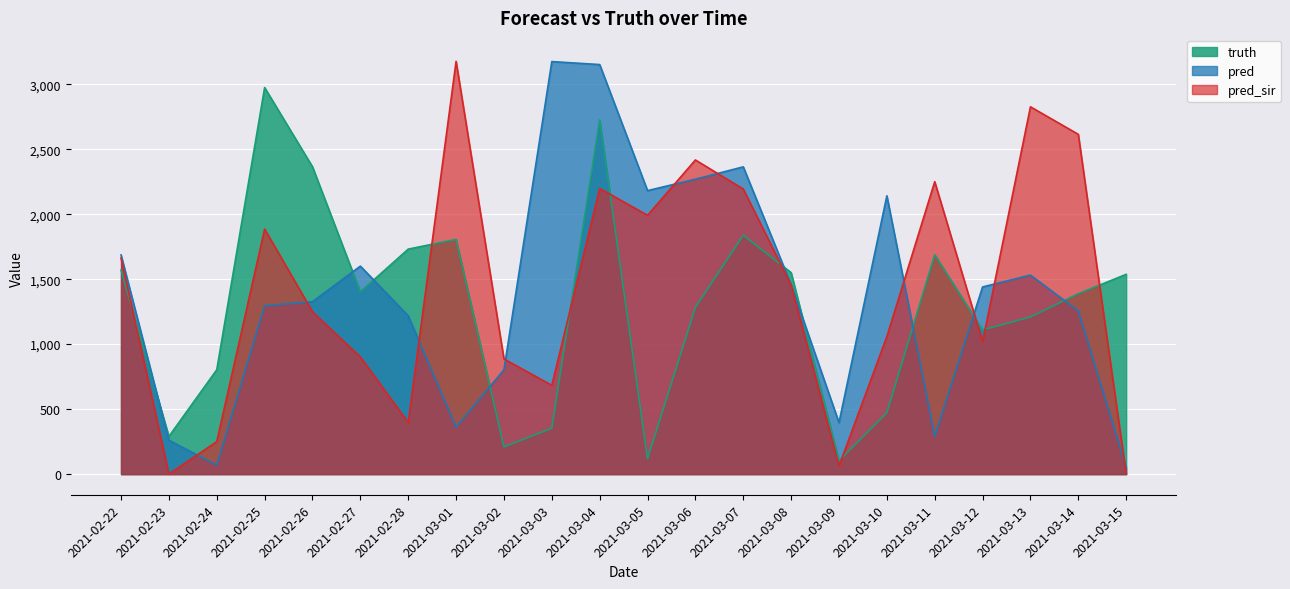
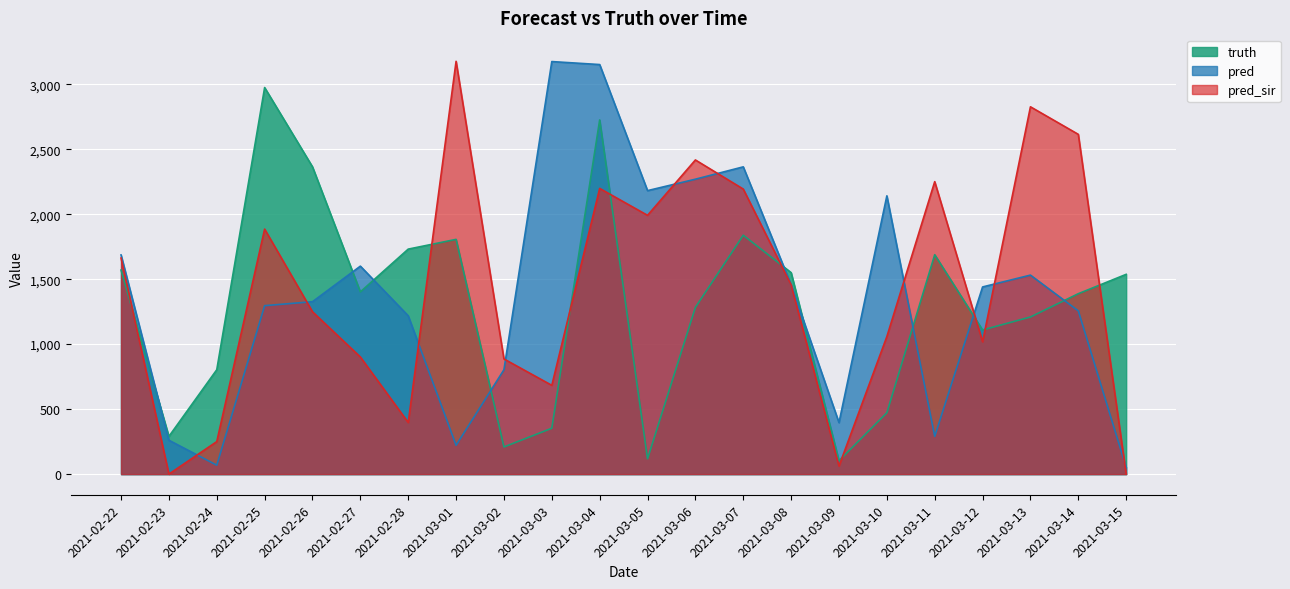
pred, 2021-03-01: 360 -> 220
